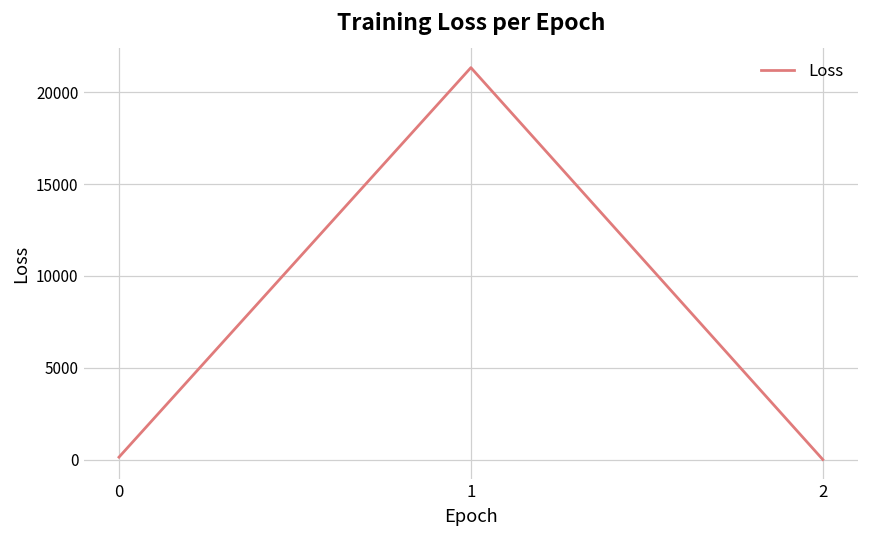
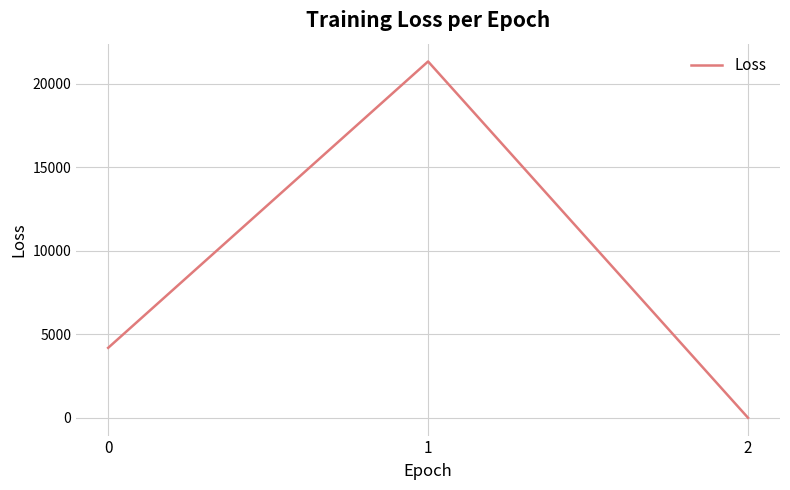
0: 100 -> 4200
